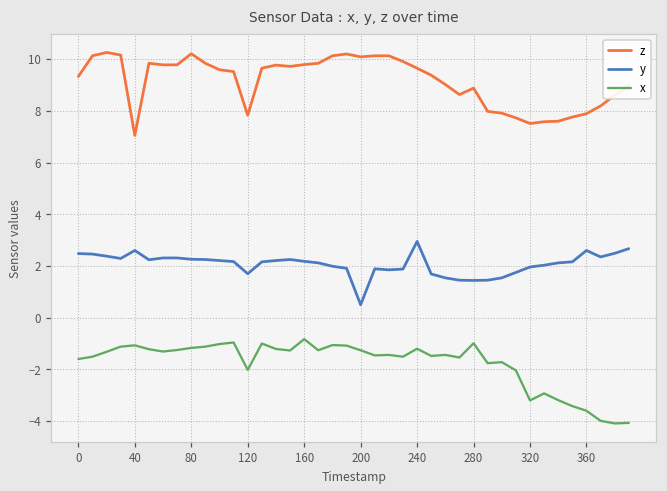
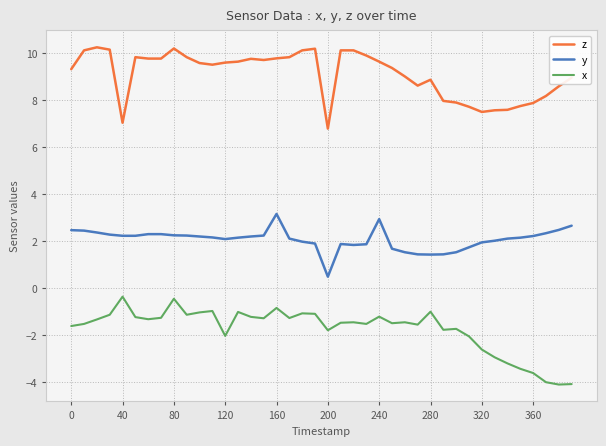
y, 40: 2.6 -> 2.2
x, 40: -1.1 -> -0.4
x, 80: -1.2 -> -0.4
z, 120: 7.8 -> 9.6
y, 120: 1.7 -> 2.1
y, 160: 2.2 -> 3.2
z, 200: 10.1 -> 6.8
x, 200: -1.3 -> -1.8
x, 320: -3.2 -> -2.6
y, 360: 2.6 -> 2.2
